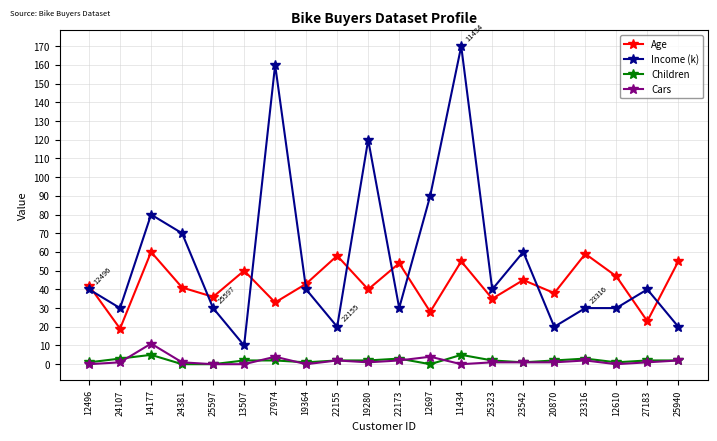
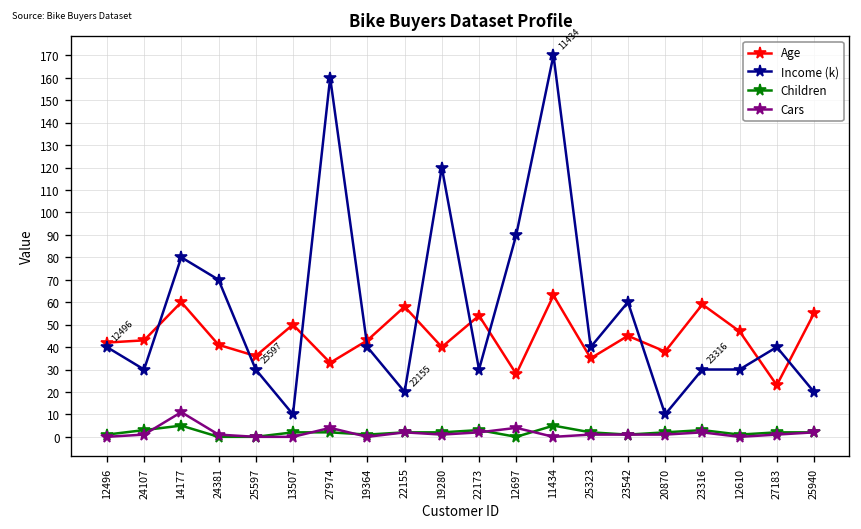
Age, 24107: 19 -> 43
Age, 11434: 55 -> 63
Income (k), 20870: 20 -> 10
